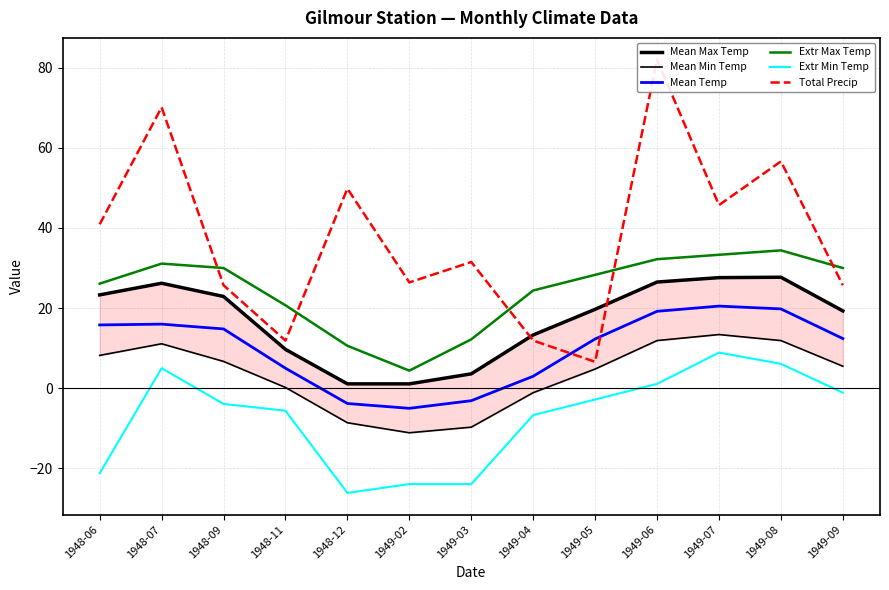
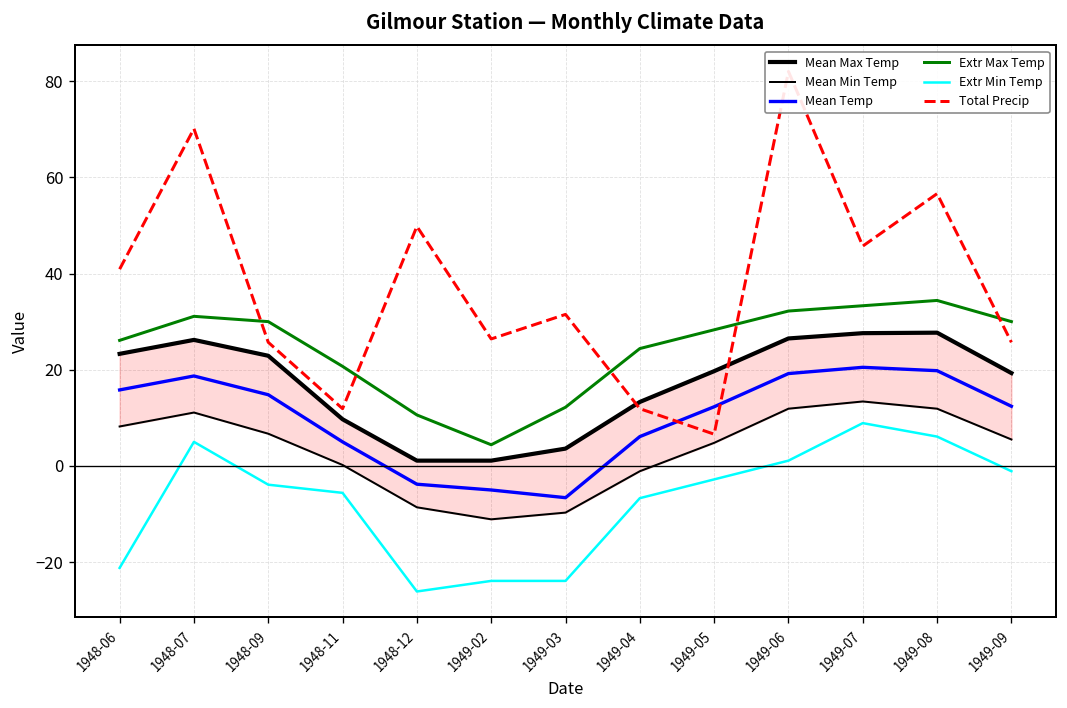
Mean Temp, 1948-07: 16 -> 19
Mean Temp, 1949-03: -3 -> -7
Mean Temp, 1949-04: 3 -> 6
